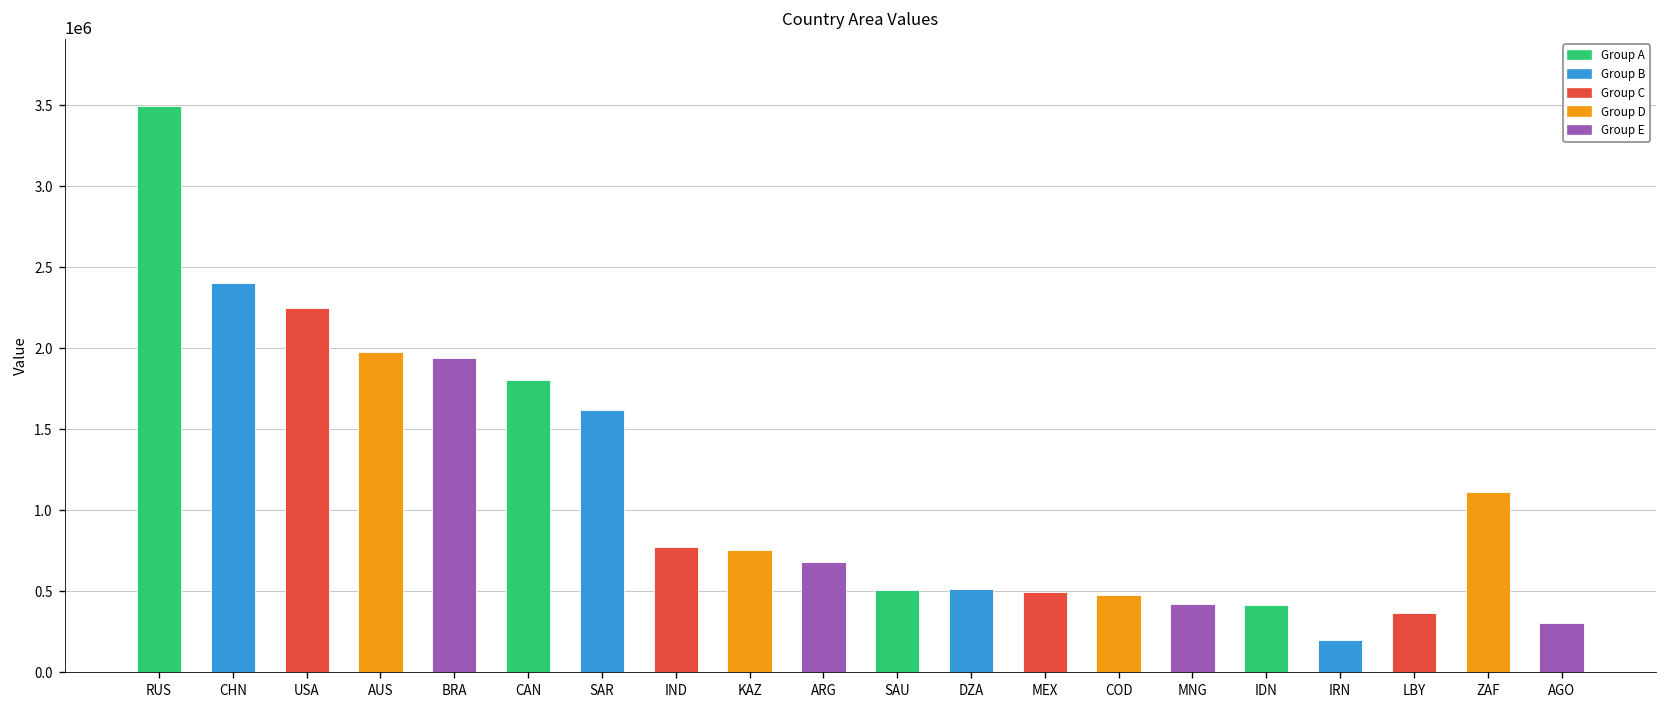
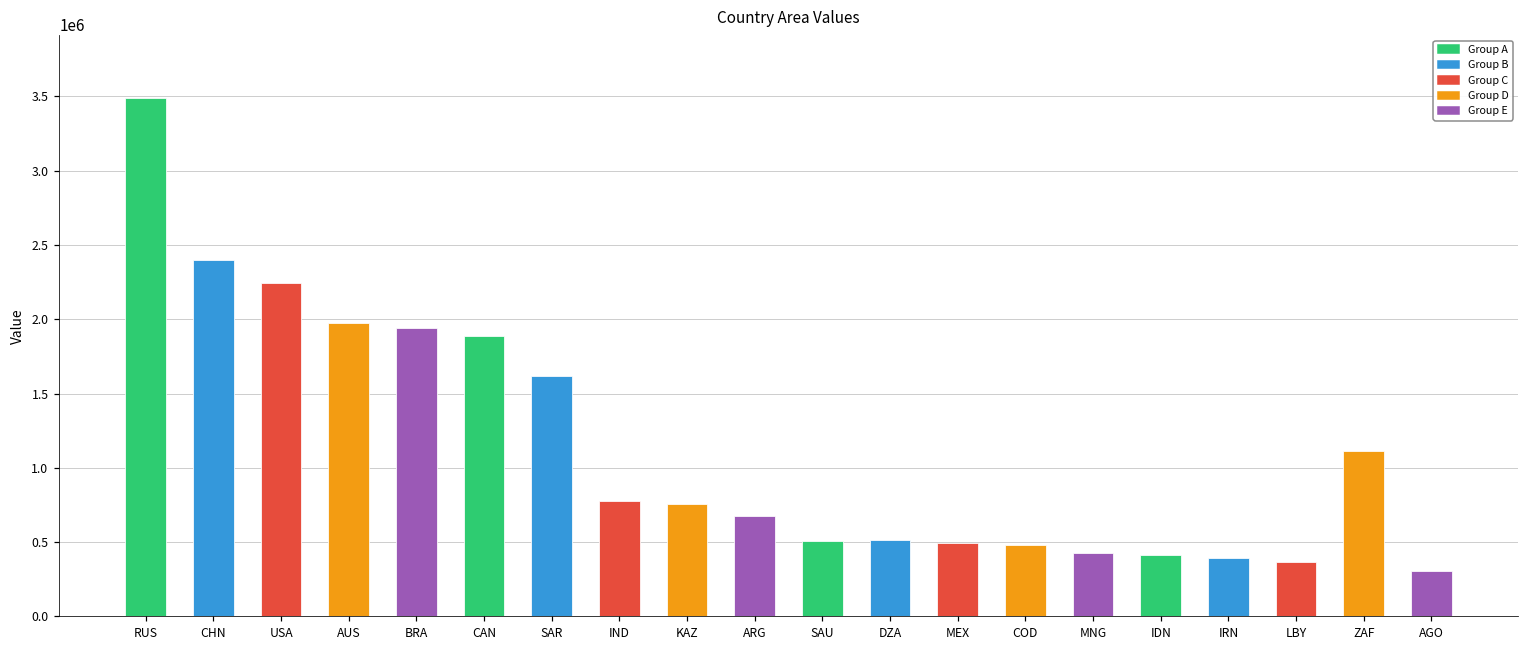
CAN: 1800000 -> 1890000
IRN: 200000 -> 390000
